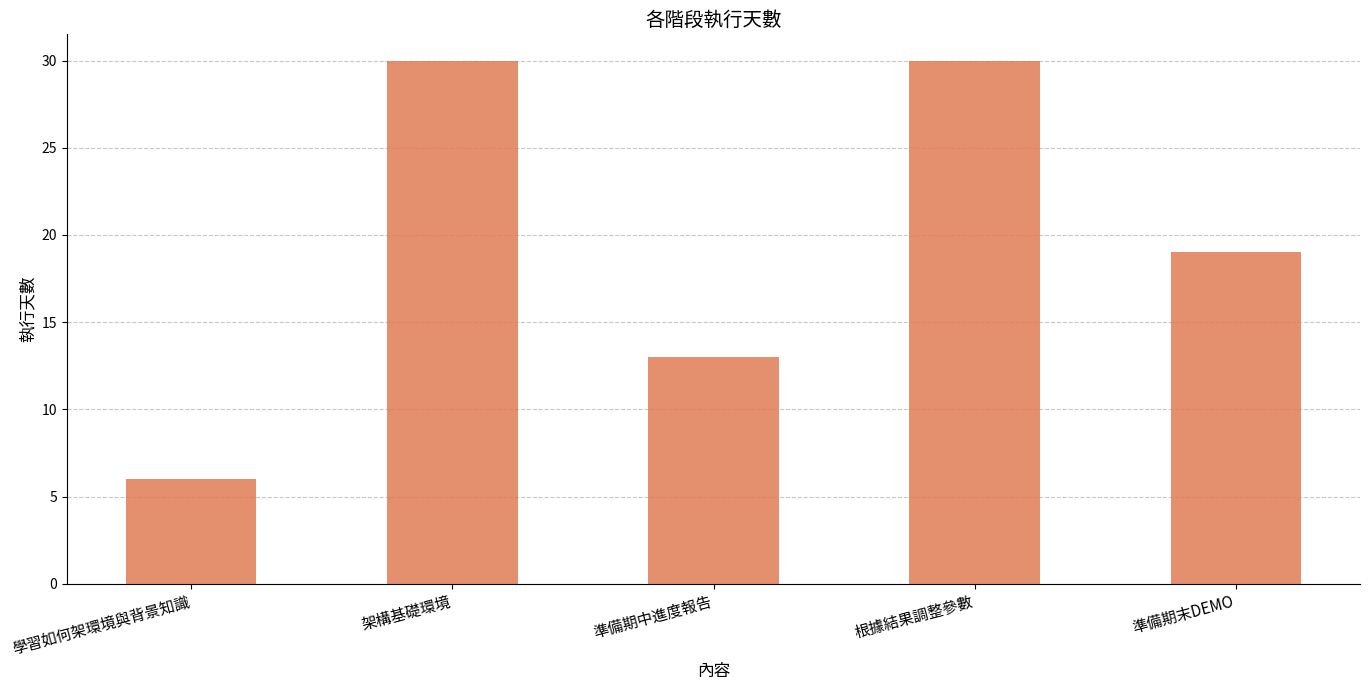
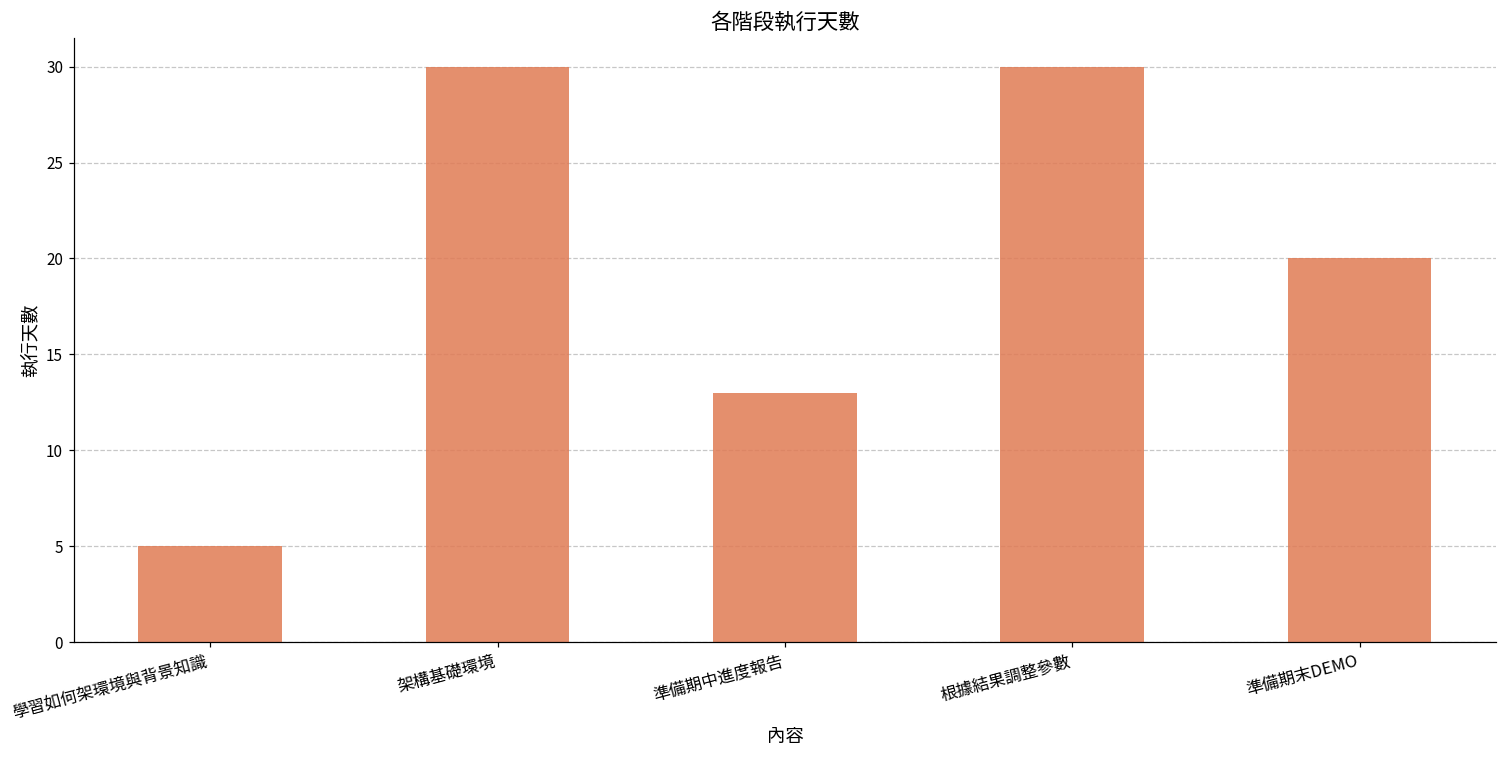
學習如何架環境與背景知識: 6 -> 5
準備期末DEMO: 19 -> 20
